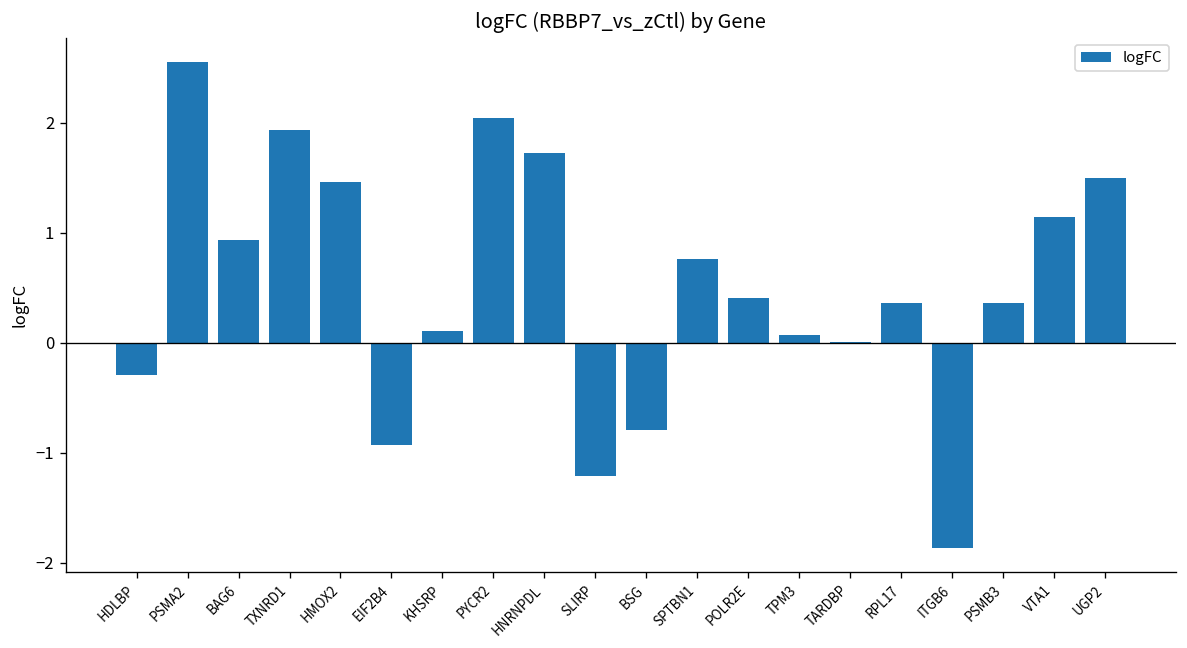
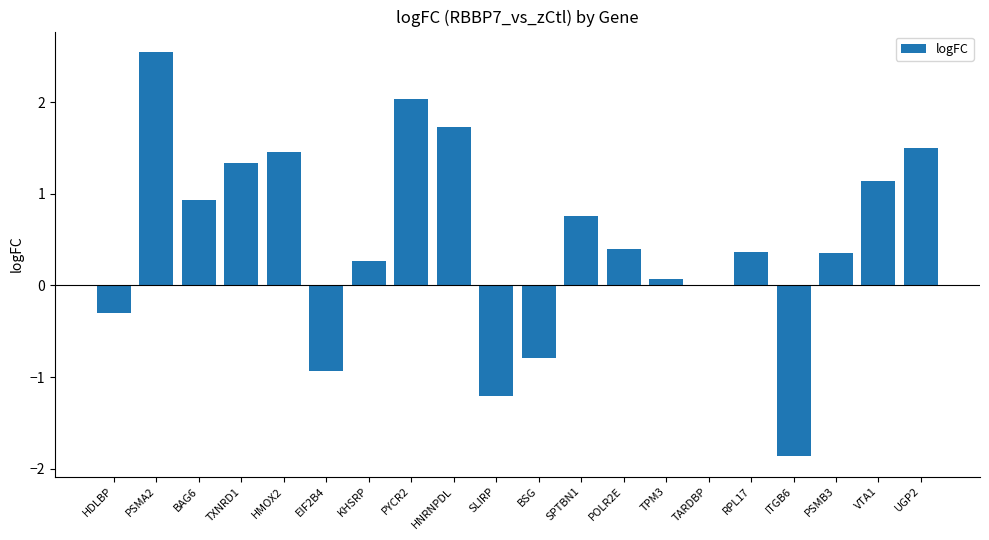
TXNRD1: 1.9 -> 1.3
KHSRP: 0.1 -> 0.3
